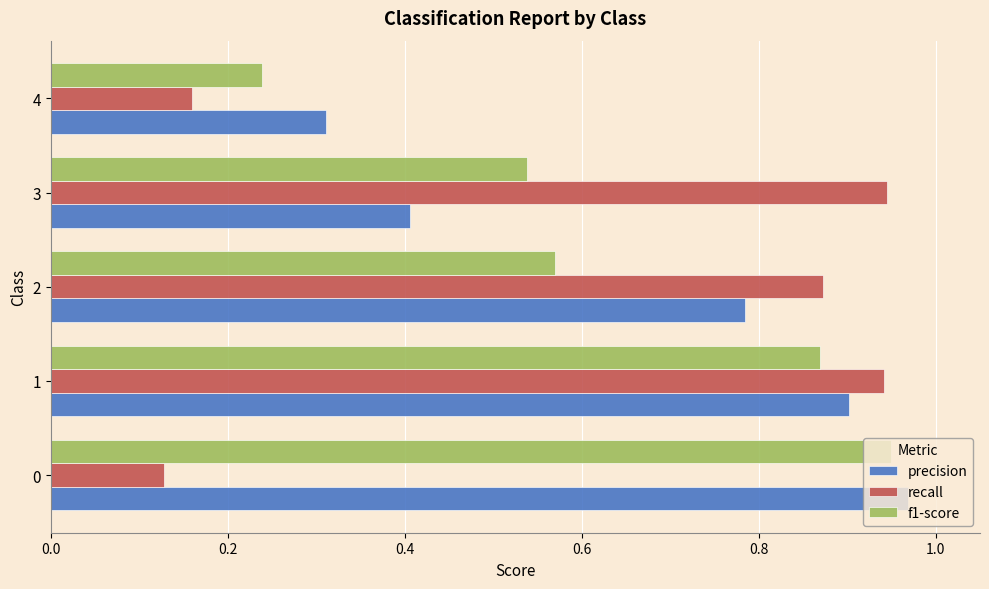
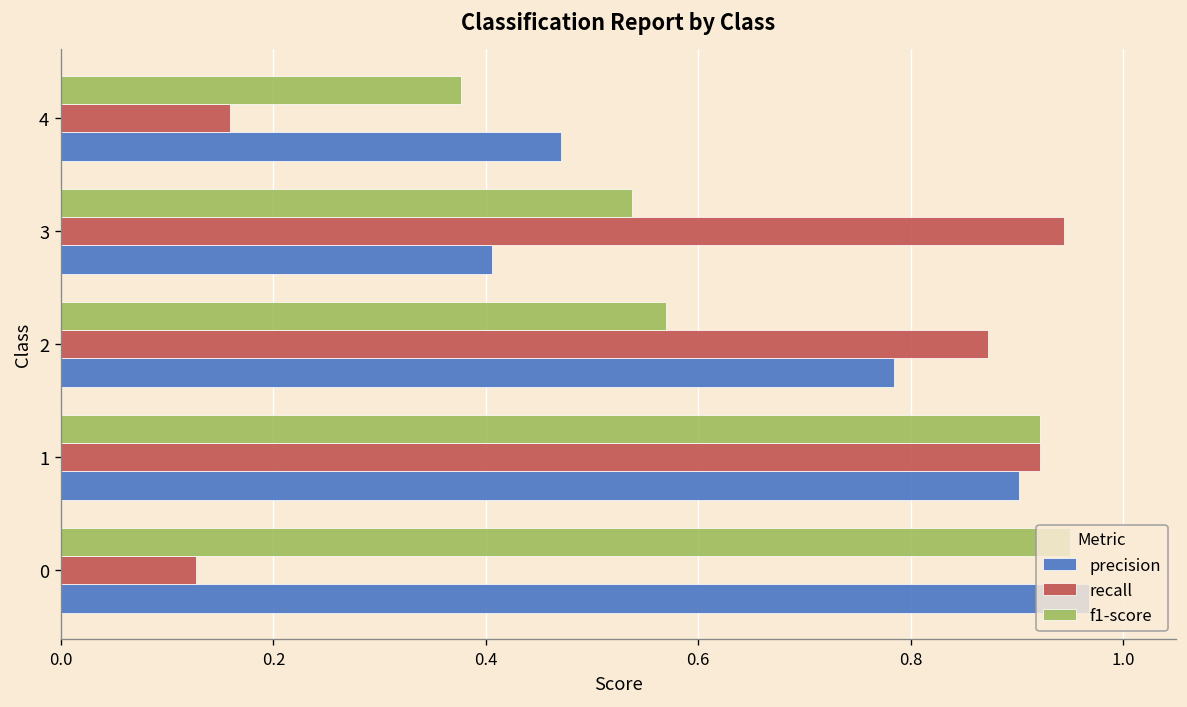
f1-score, 4: 0.24 -> 0.38
precision, 4: 0.31 -> 0.47
f1-score, 1: 0.87 -> 0.92
recall, 1: 0.94 -> 0.92
